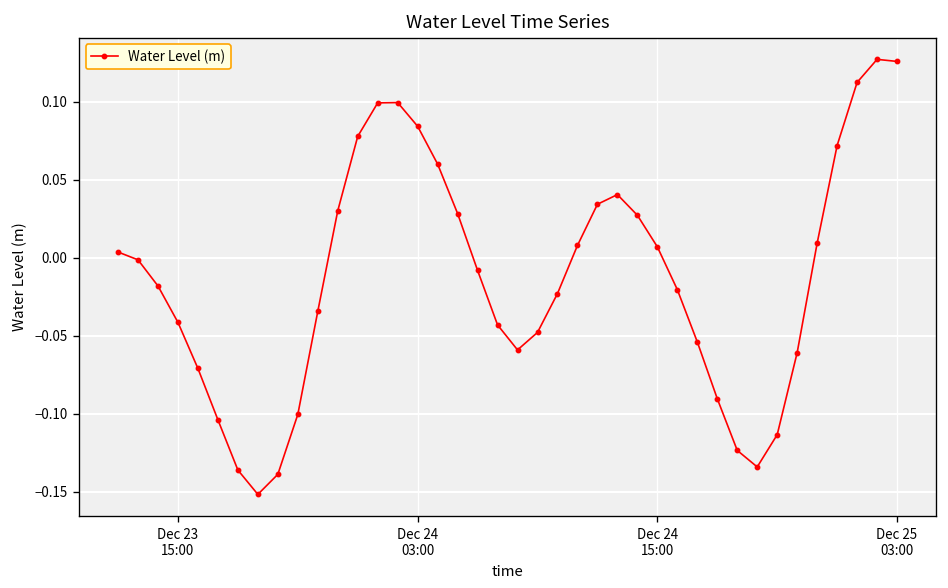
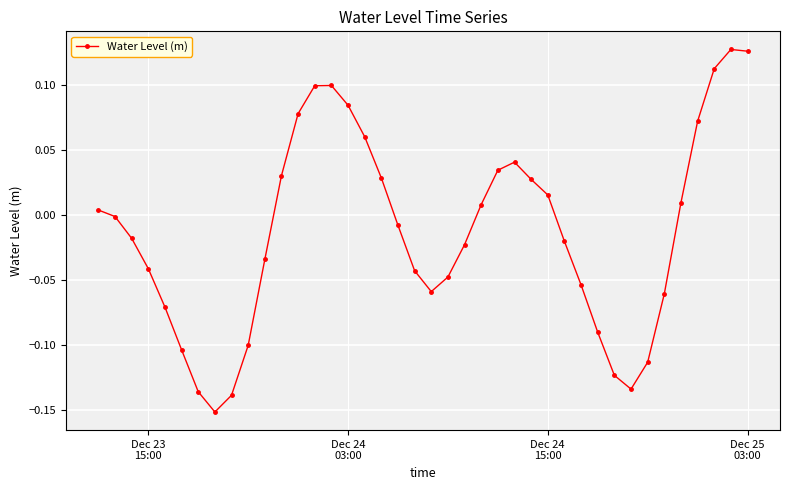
Dec 24 15:00: 0.007 -> 0.015
